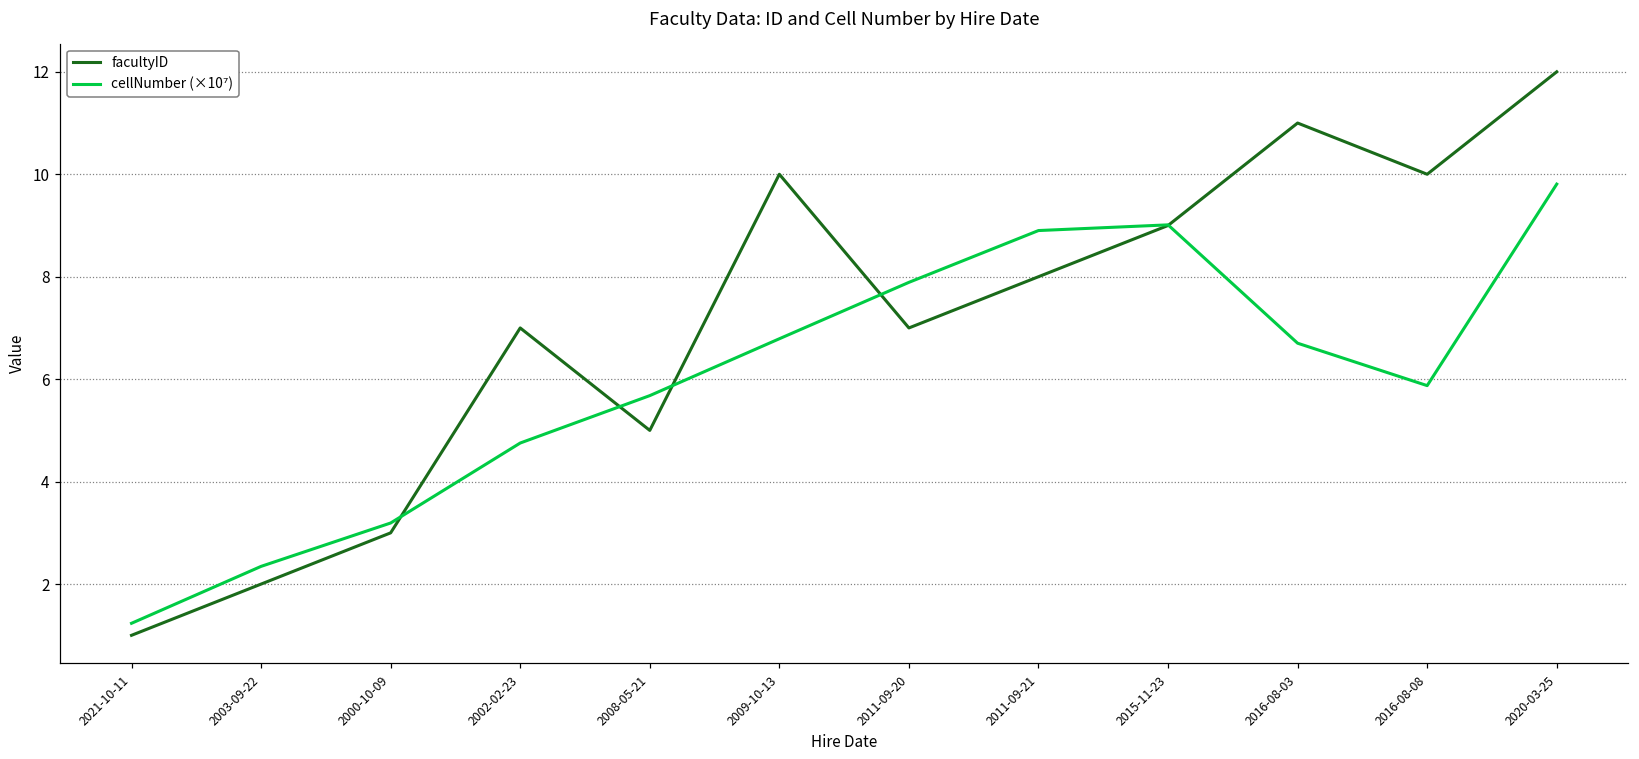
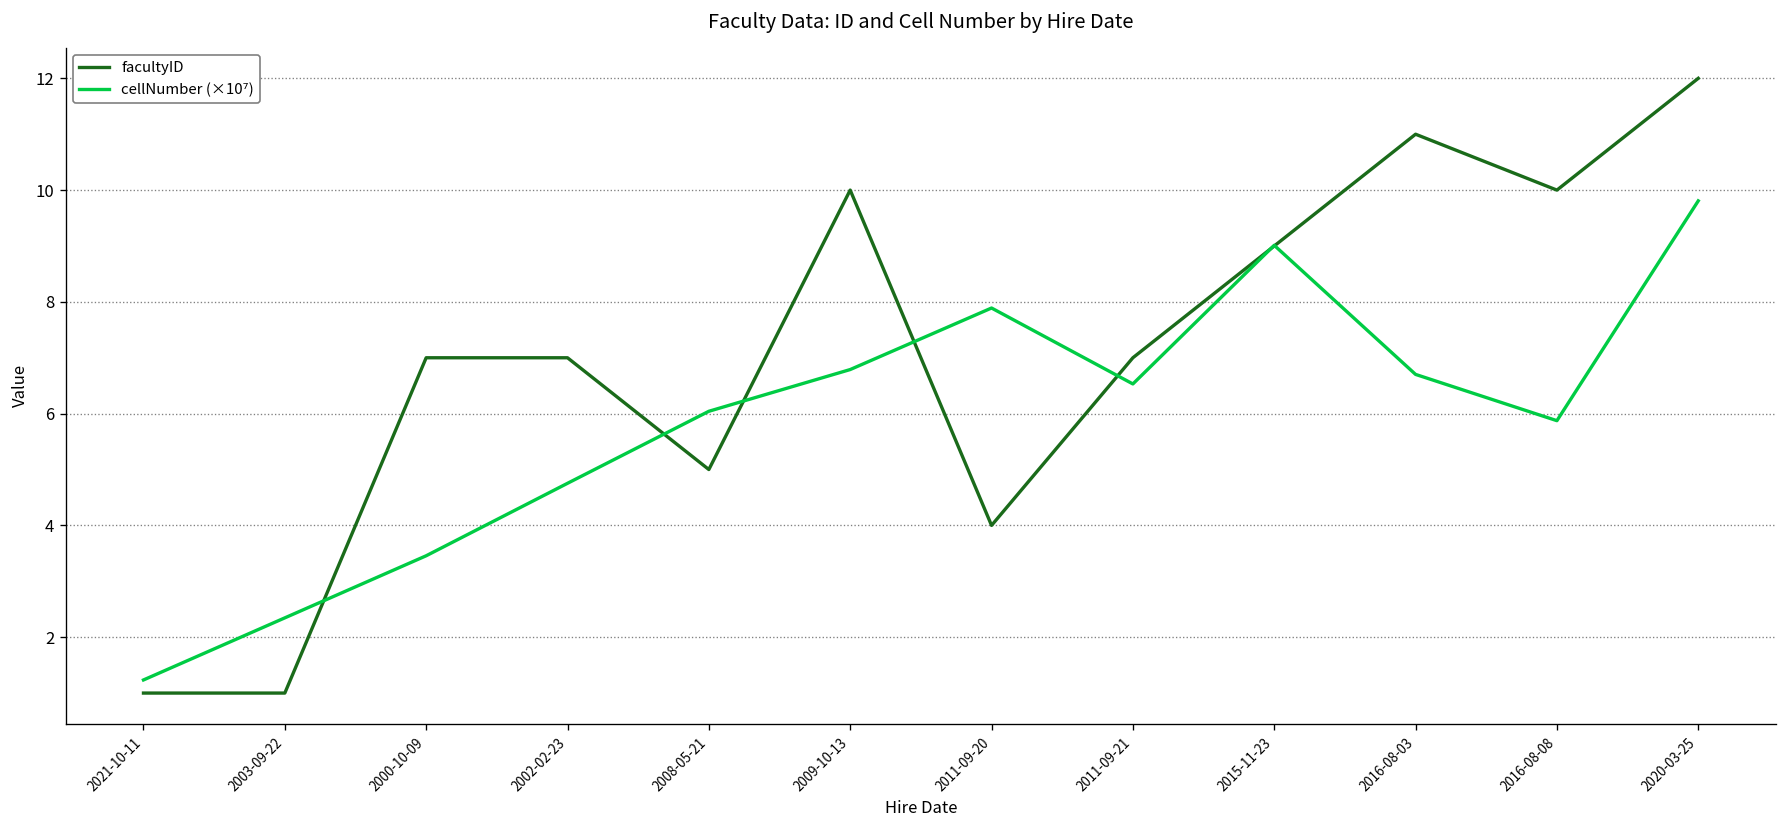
facultyID, 2003-09-22: 2 -> 1
facultyID, 2000-10-09: 3 -> 7
cellNumber (×10⁷), 2000-10-09: 3.2 -> 3.5
cellNumber (×10⁷), 2008-05-21: 5.7 -> 6.0
facultyID, 2011-09-20: 7 -> 4
facultyID, 2011-09-21: 8 -> 7
cellNumber (×10⁷), 2011-09-21: 8.9 -> 6.5
